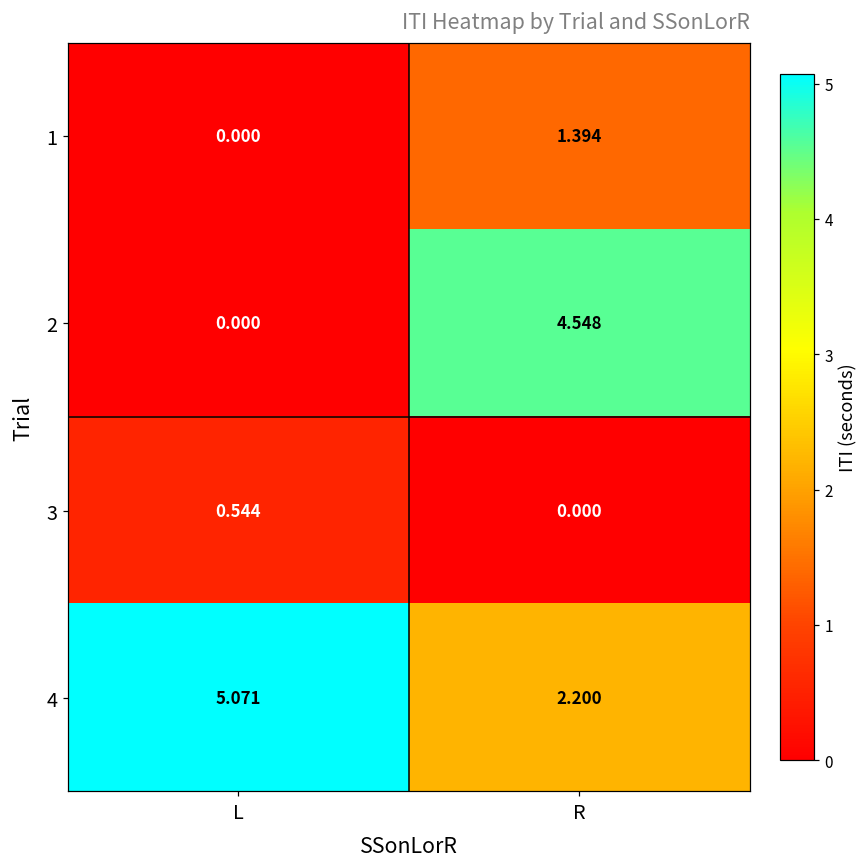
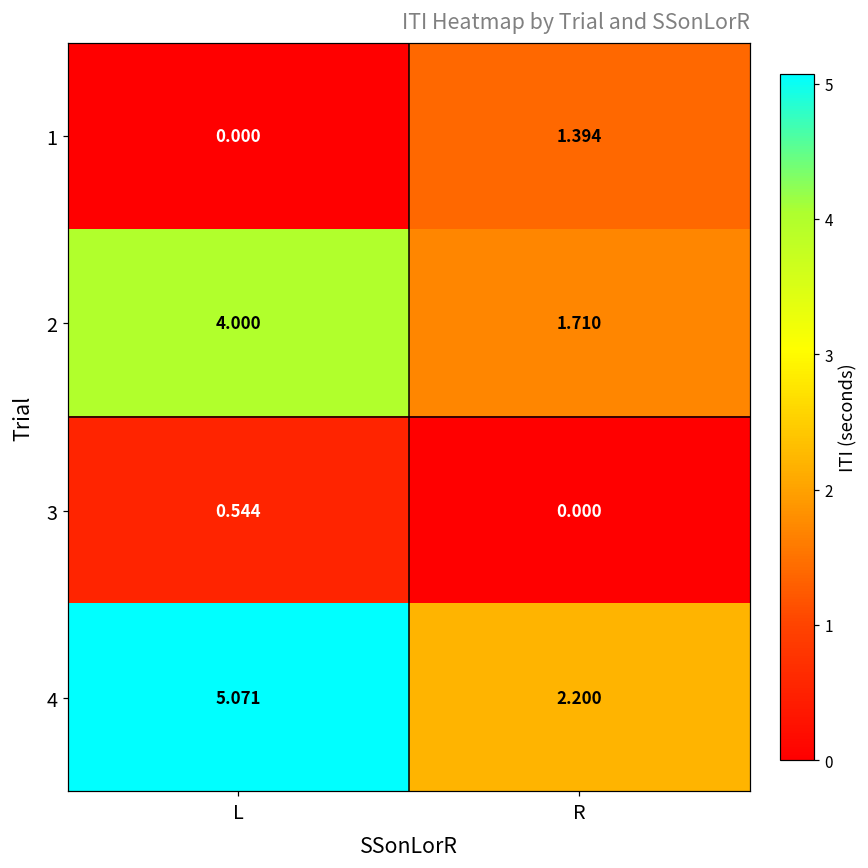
2, L: 0.000 -> 4.000
2, R: 4.548 -> 1.710
